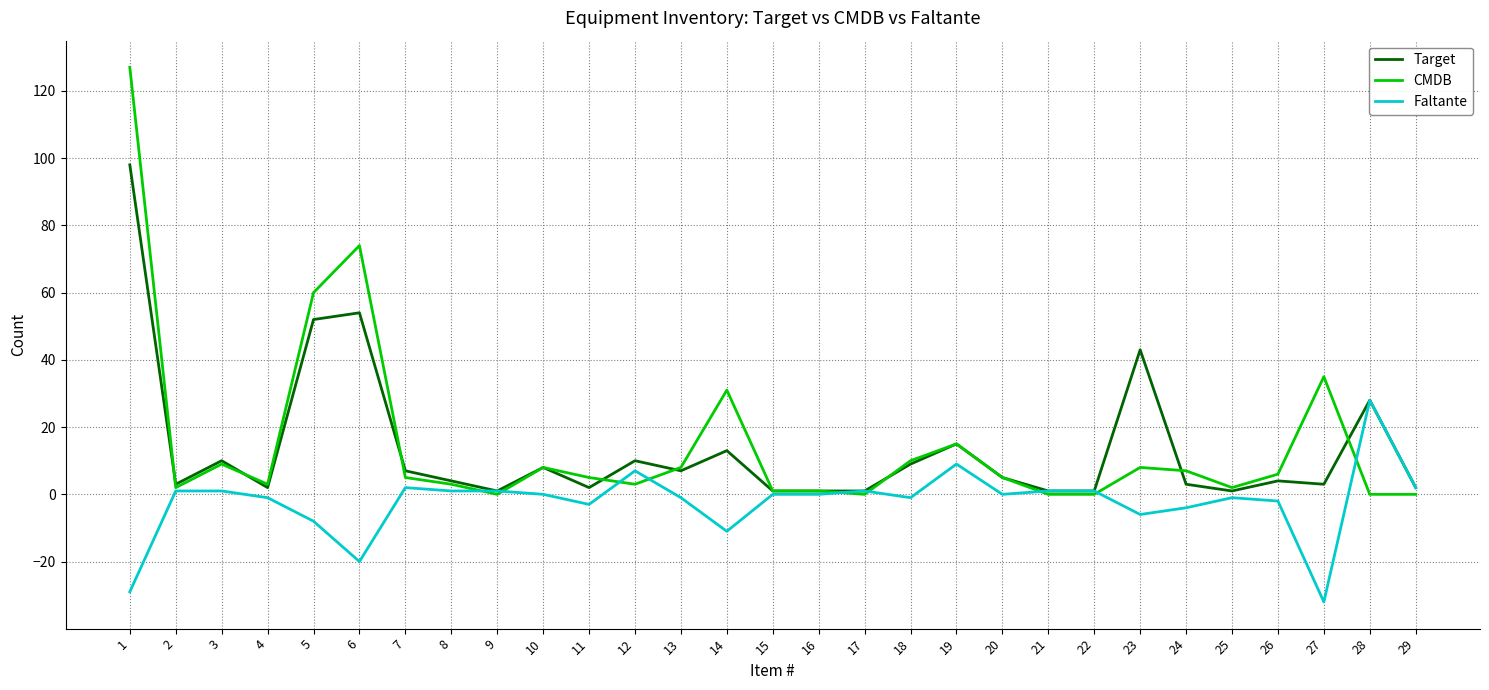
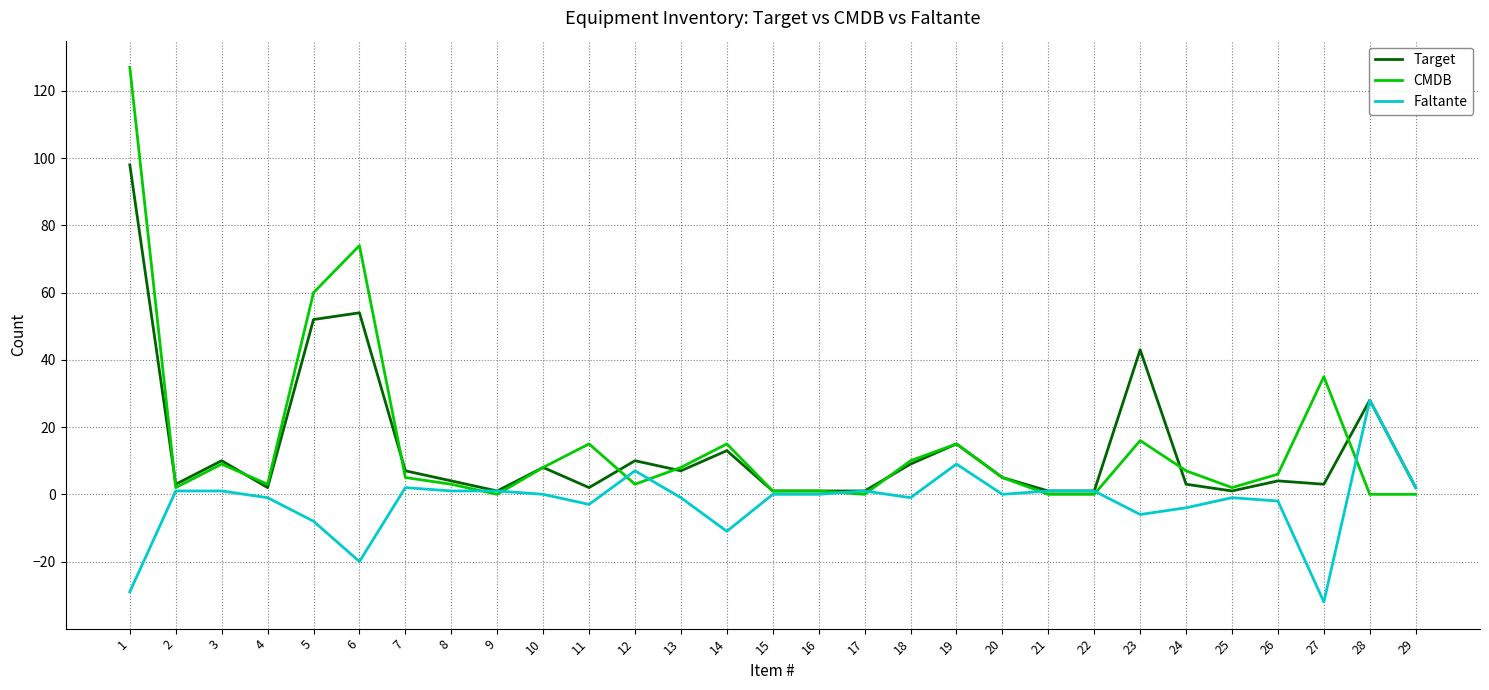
CMDB, 11: 5 -> 15
CMDB, 14: 31 -> 15
CMDB, 23: 8 -> 16
